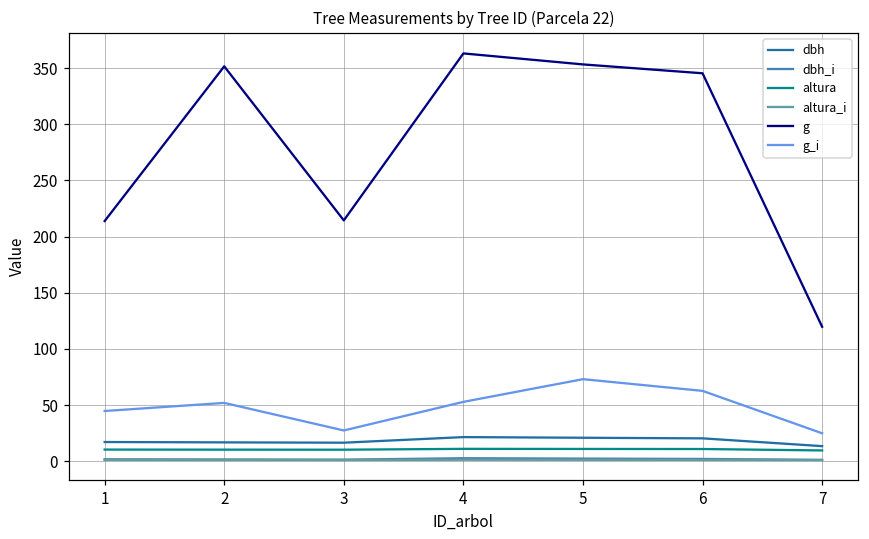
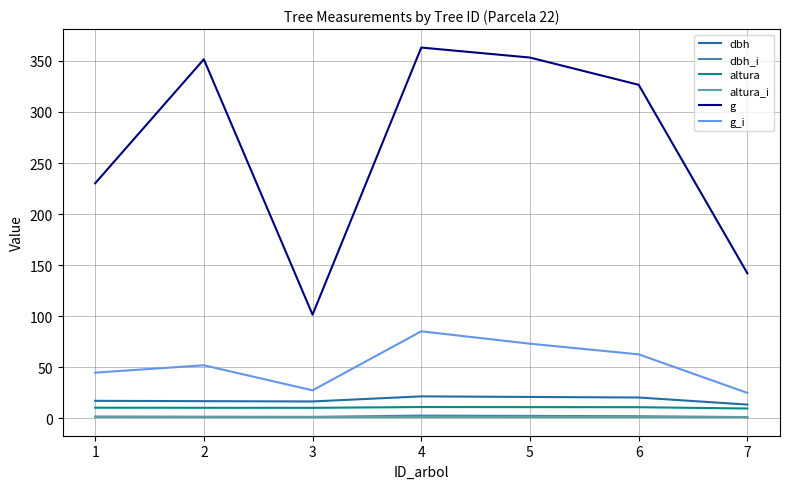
g, 1: 214 -> 230
g, 3: 214 -> 102
g_i, 4: 53 -> 85
g, 6: 345 -> 327
g, 7: 120 -> 142
